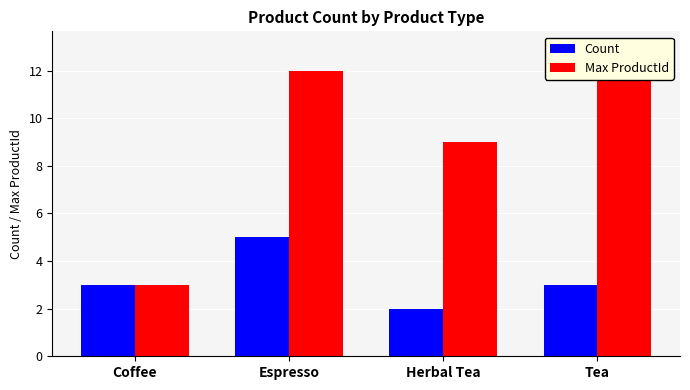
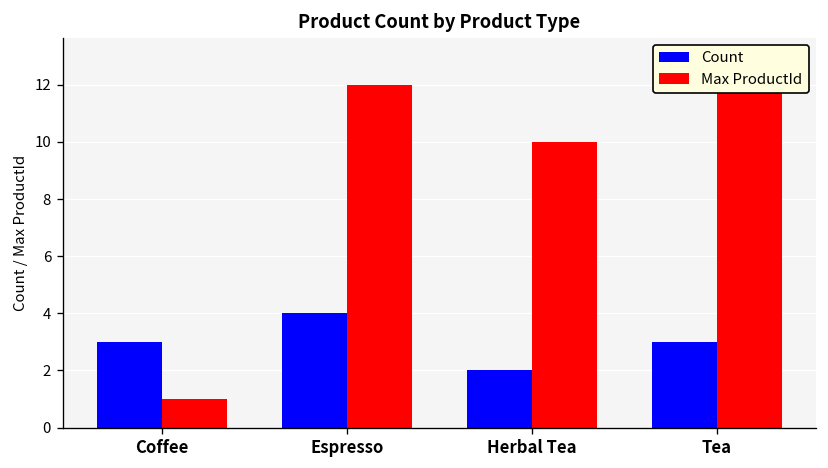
Max ProductId, Coffee: 3 -> 1
Count, Espresso: 5 -> 4
Max ProductId, Herbal Tea: 9 -> 10
